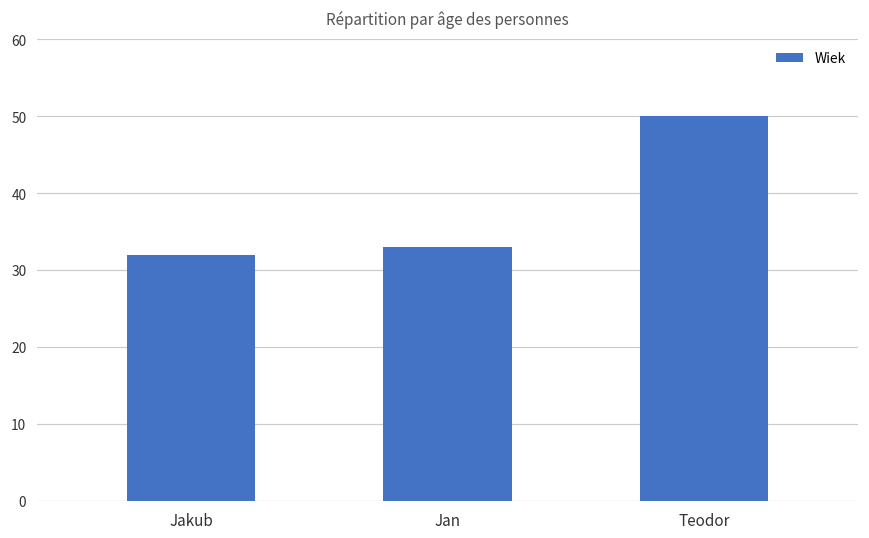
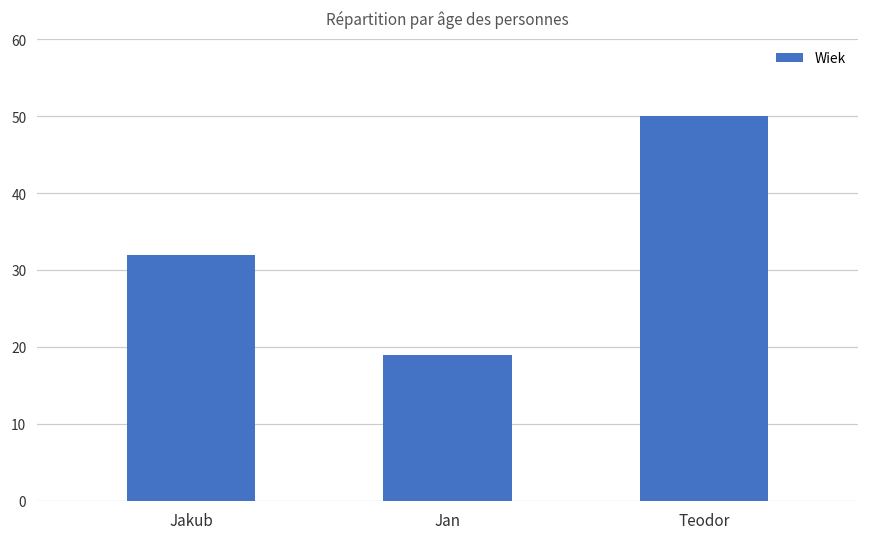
Jan: 33 -> 19
